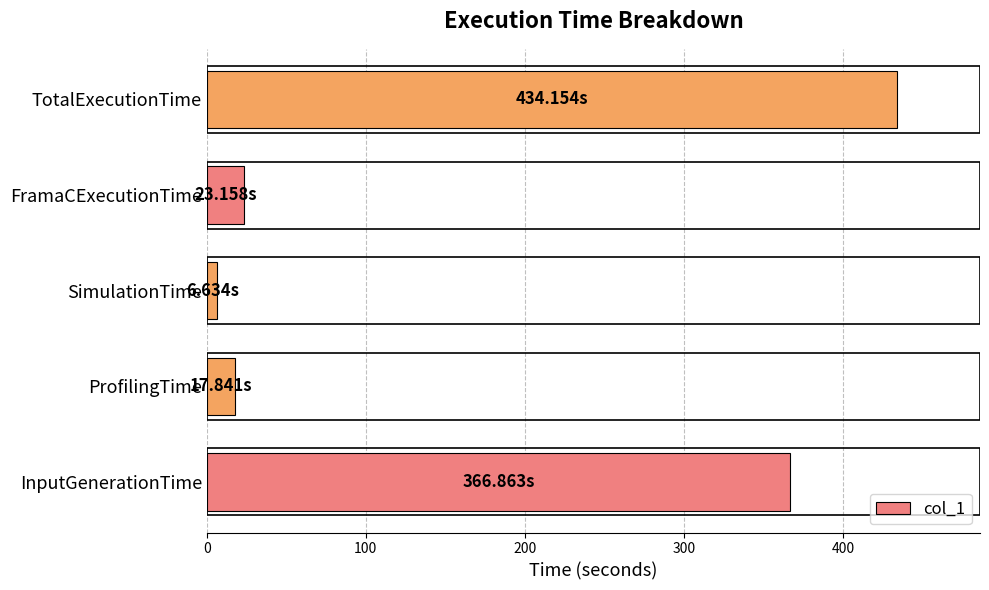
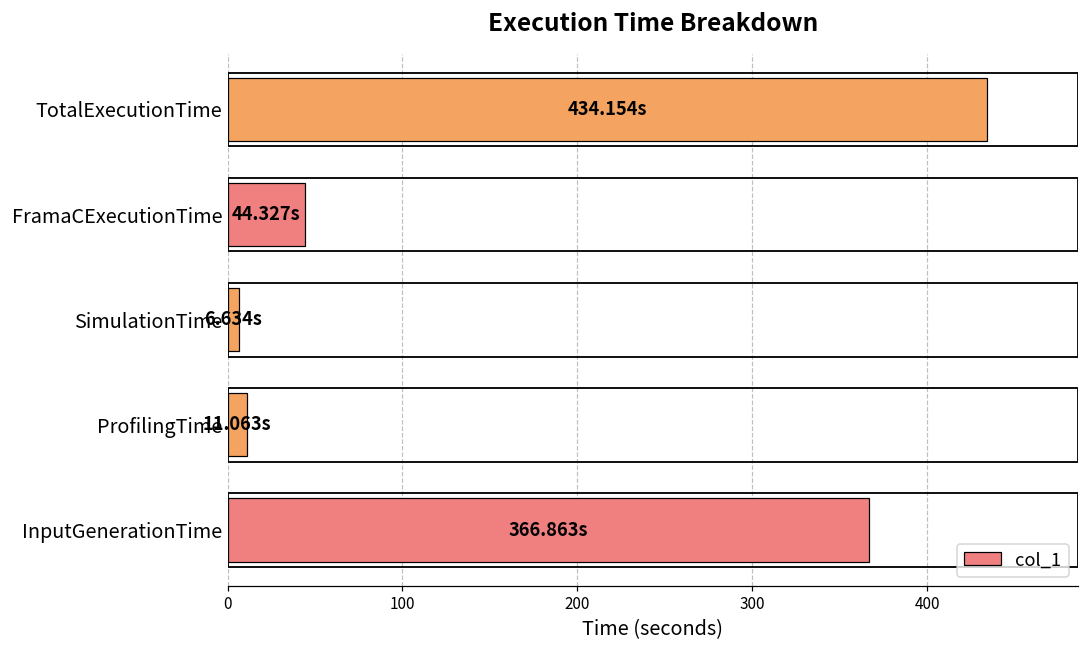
FramaCExecutionTime: 23.158s -> 44.327s
ProfilingTime: 17.841s -> 11.063s
